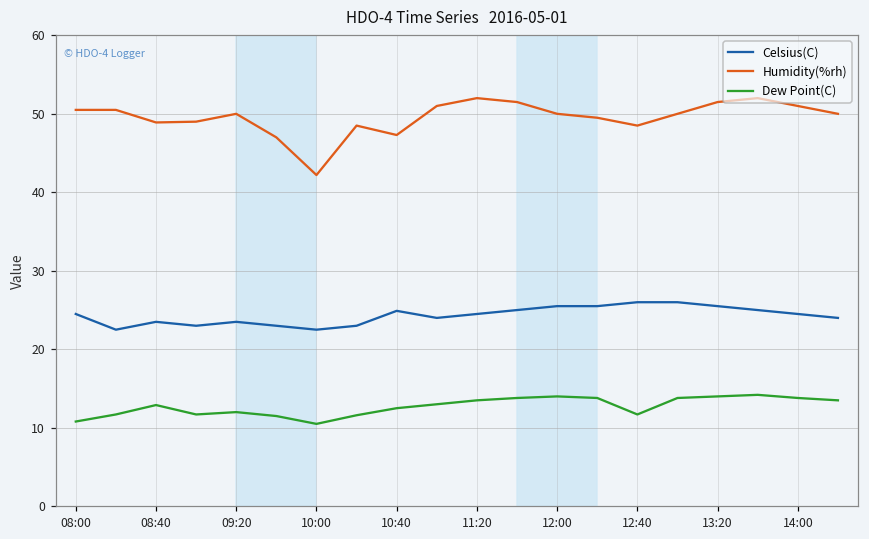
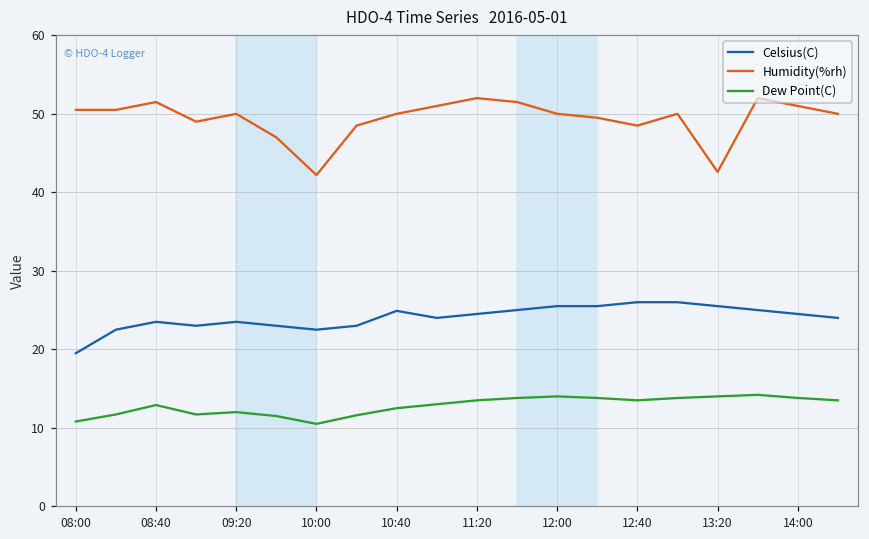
Celsius(C), 08:00: 25 -> 20
Humidity(%rh), 08:40: 49 -> 52
Humidity(%rh), 10:40: 47 -> 50
Dew Point(C), 12:40: 12 -> 14
Humidity(%rh), 13:20: 52 -> 43
